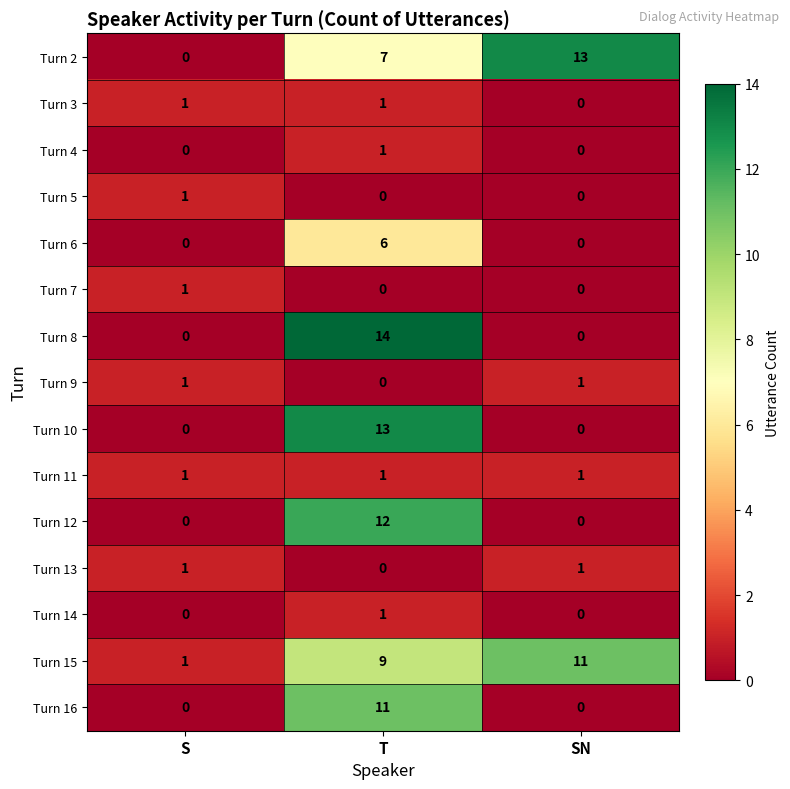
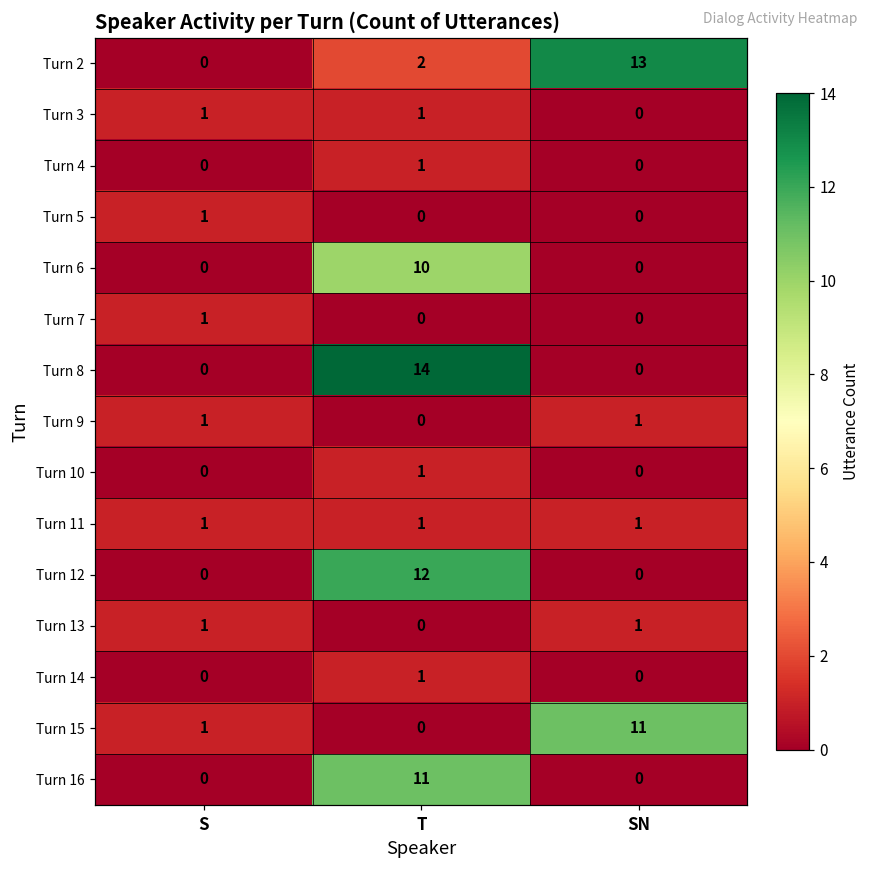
Turn 2, T: 7 -> 2
Turn 6, T: 6 -> 10
Turn 10, T: 13 -> 1
Turn 15, T: 9 -> 0
